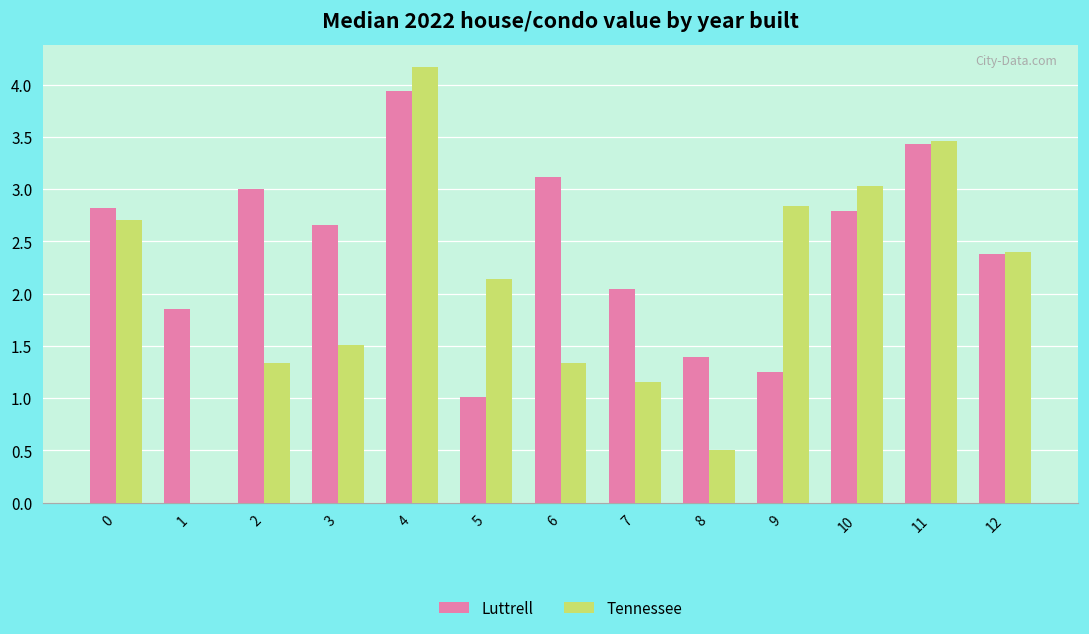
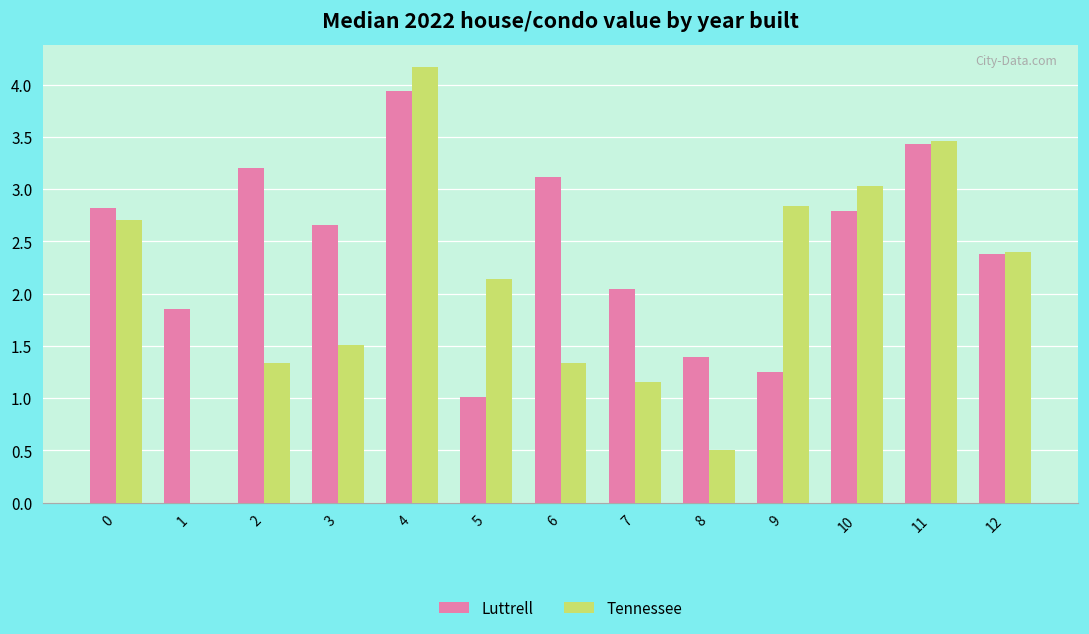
Luttrell, 2: 3.0 -> 3.2
